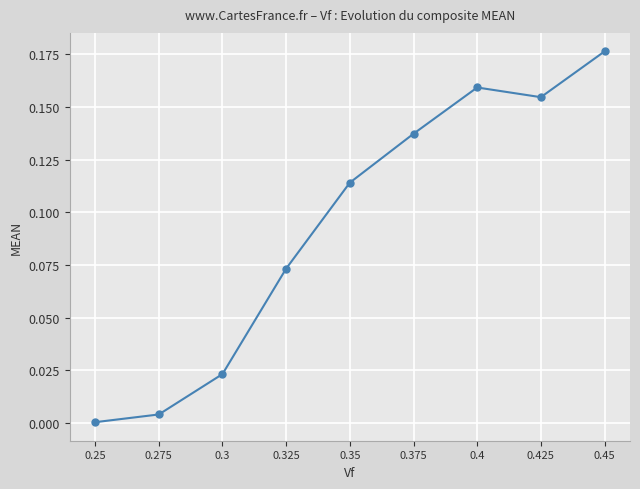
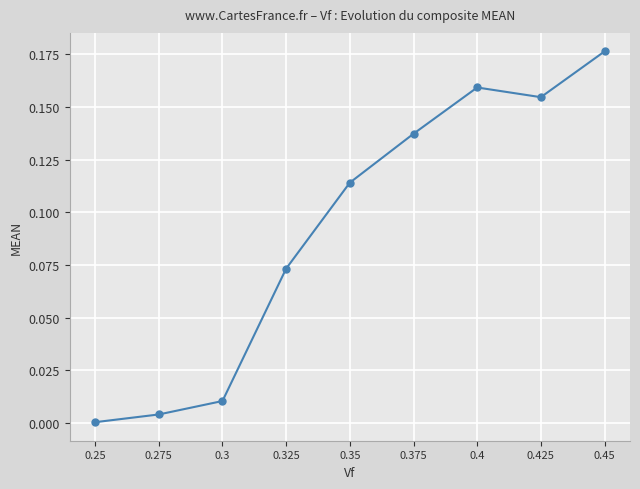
0.3: 0.023 -> 0.010
